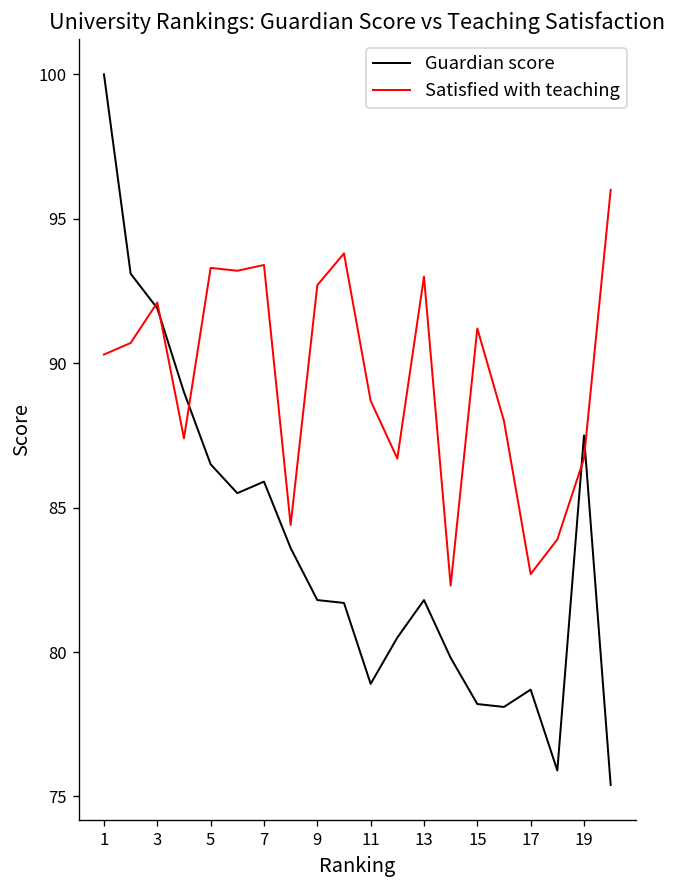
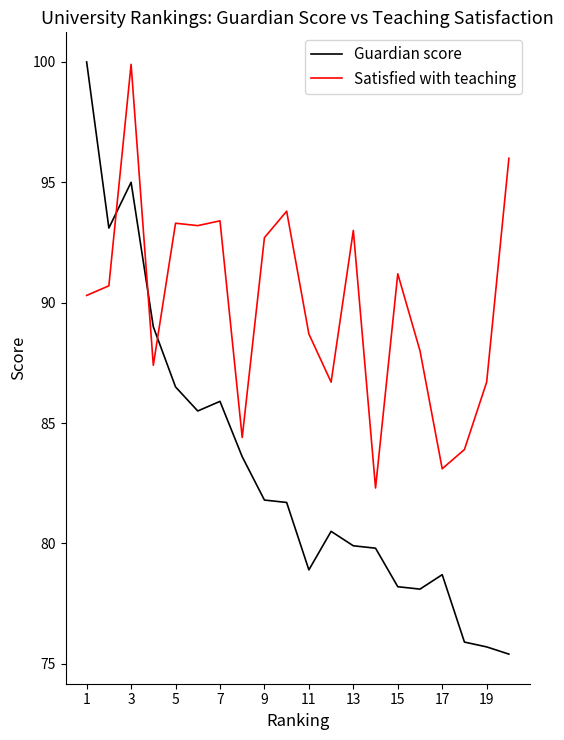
Guardian score, 3: 91.9 -> 95.0
Satisfied with teaching, 3: 92.1 -> 99.9
Guardian score, 13: 81.8 -> 79.9
Satisfied with teaching, 17: 82.7 -> 83.1
Guardian score, 19: 87.5 -> 75.7
